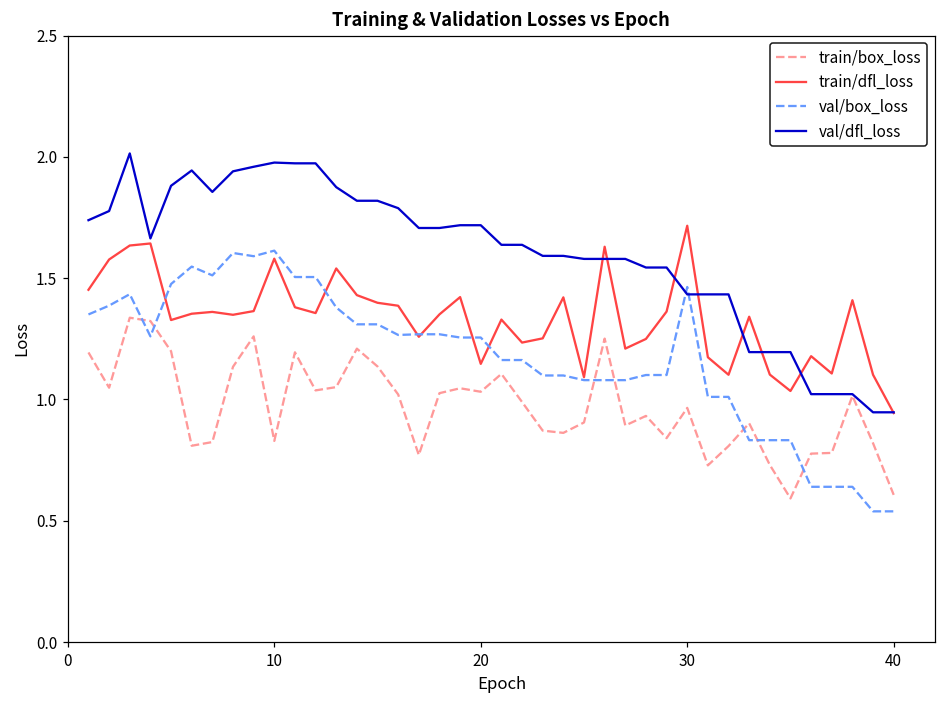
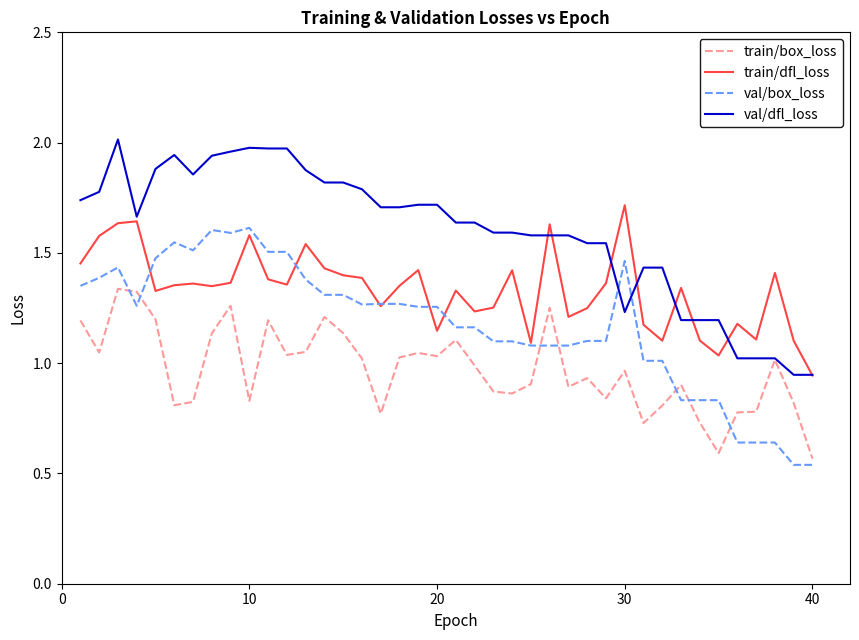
val/dfl_loss, 30: 1.43 -> 1.23
train/box_loss, 40: 0.61 -> 0.57
